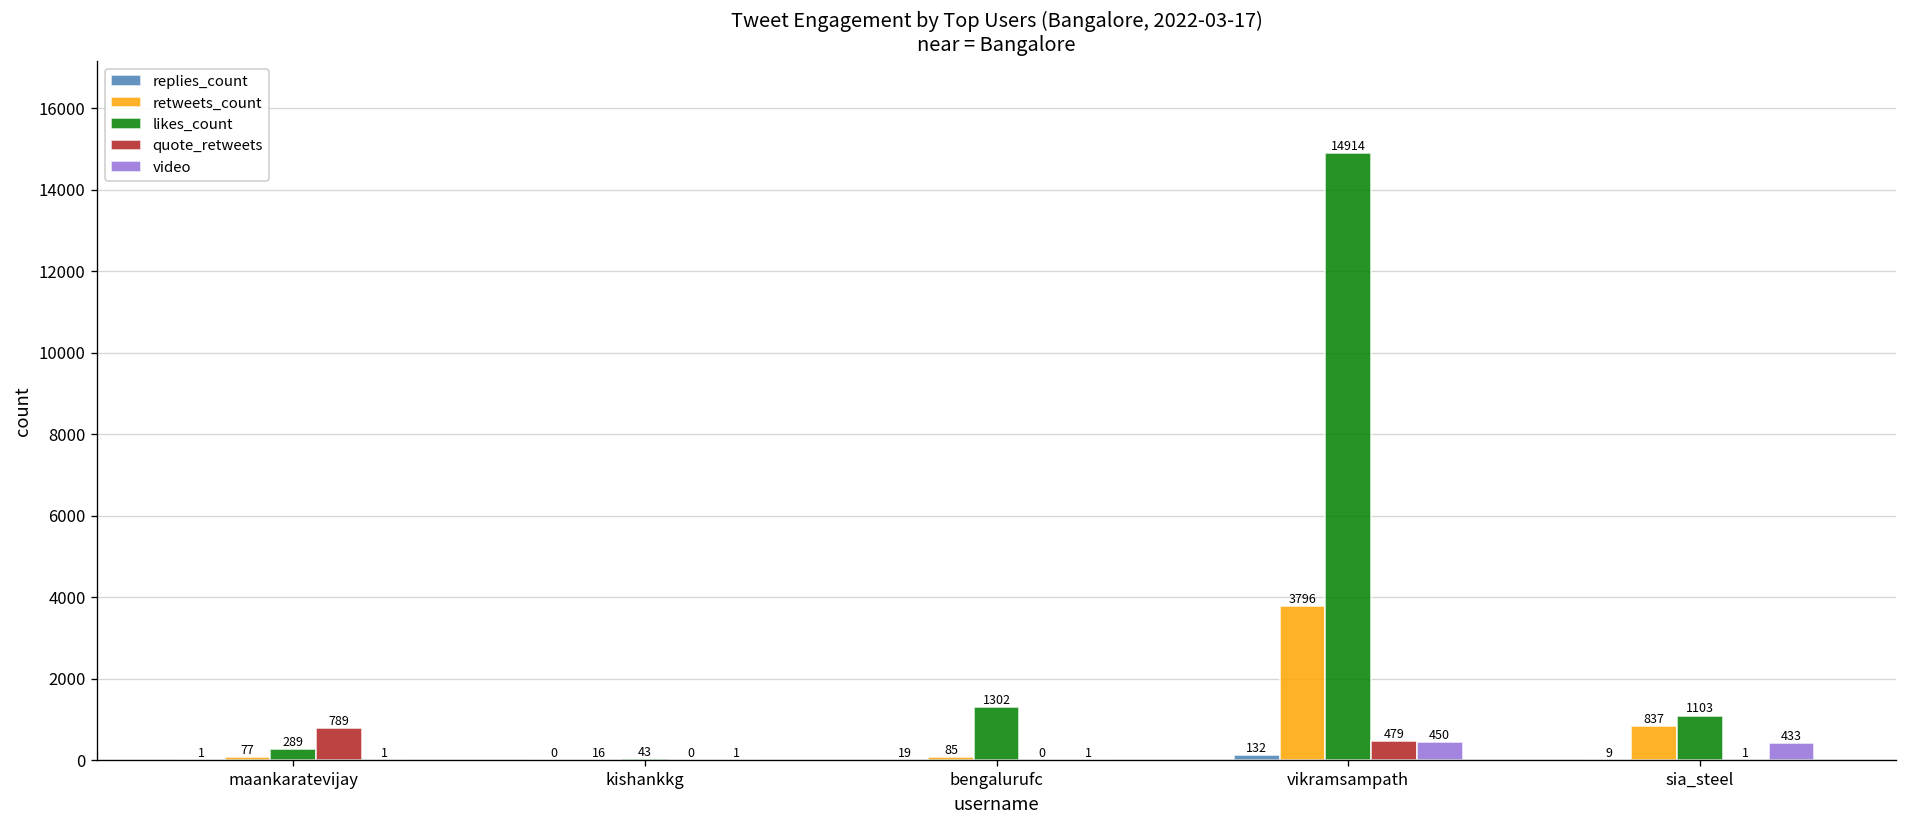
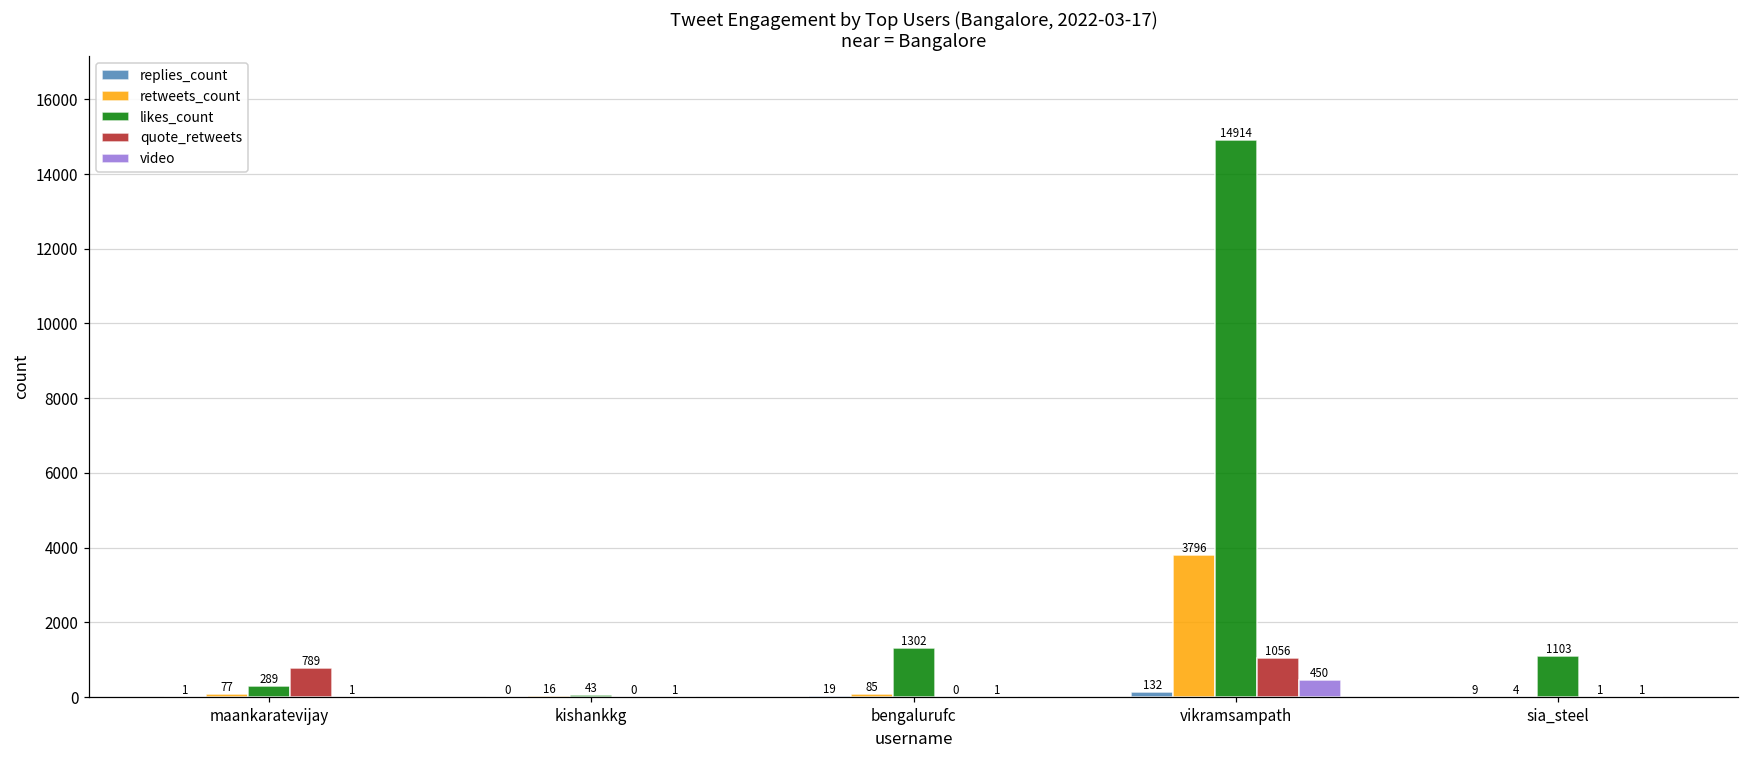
quote_retweets, vikramsampath: 479 -> 1056
retweets_count, sia_steel: 837 -> 4
video, sia_steel: 433 -> 1
